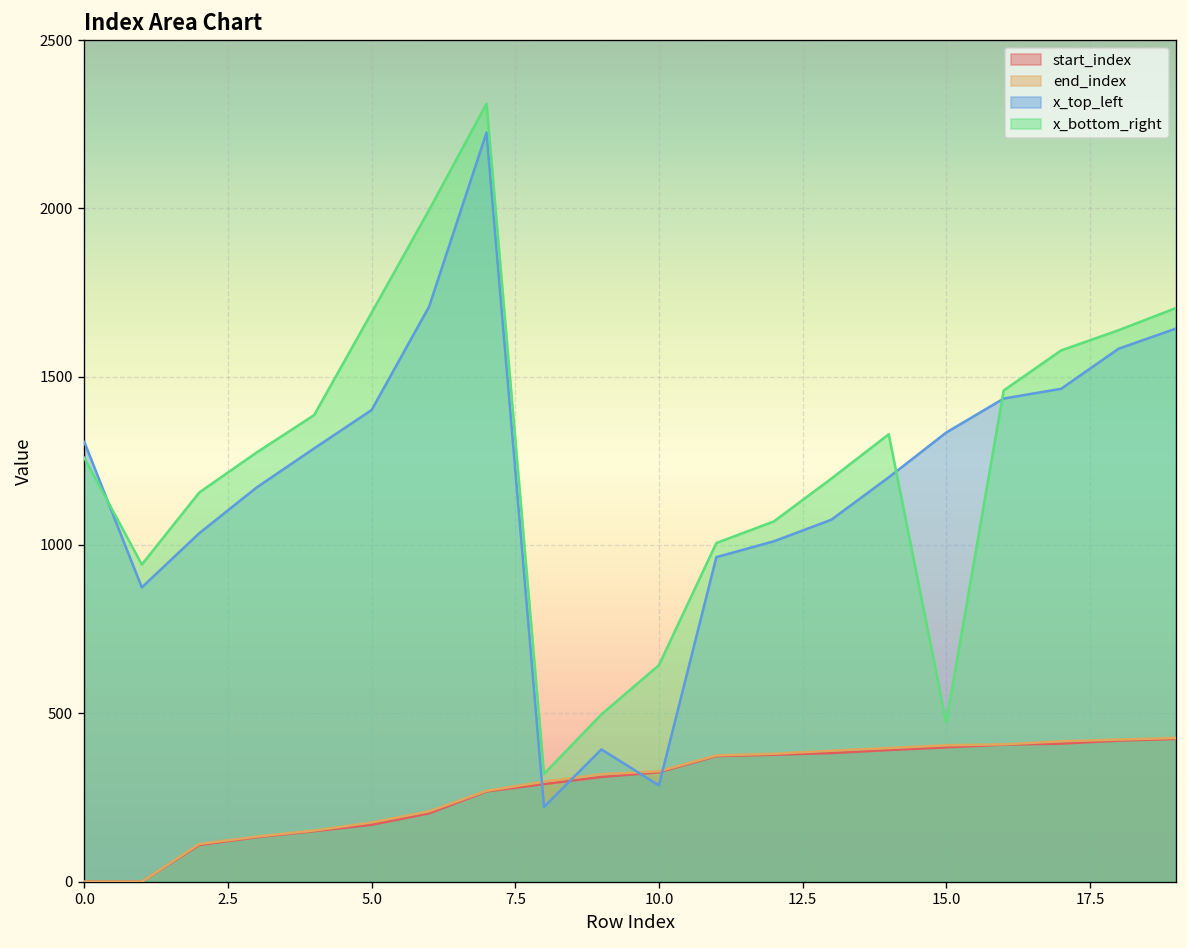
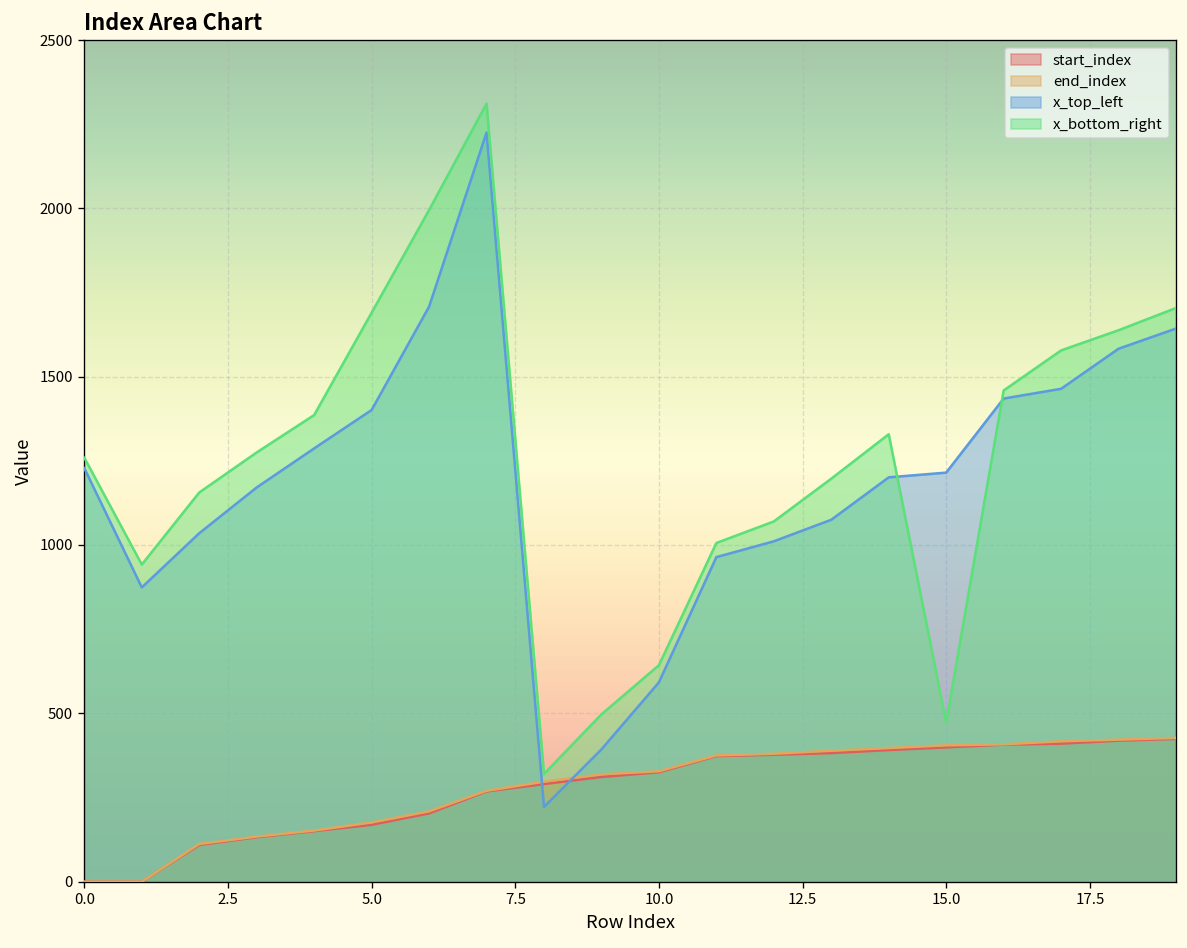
x_top_left, 0.0: 1310 -> 1230
x_top_left, 10.0: 290 -> 590
x_top_left, 15.0: 1330 -> 1220
